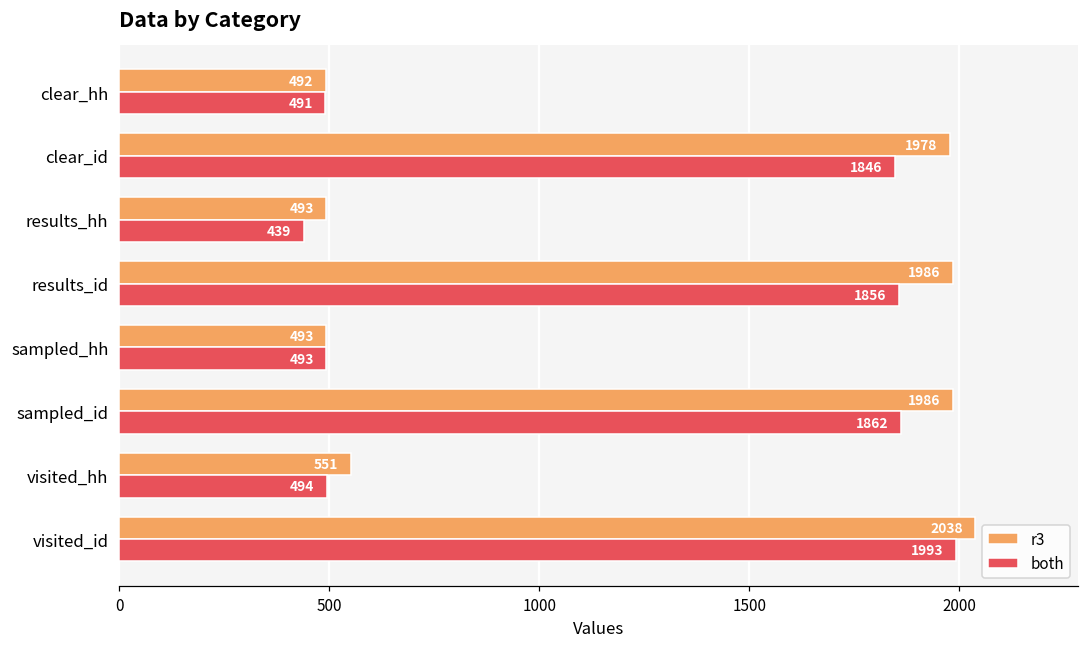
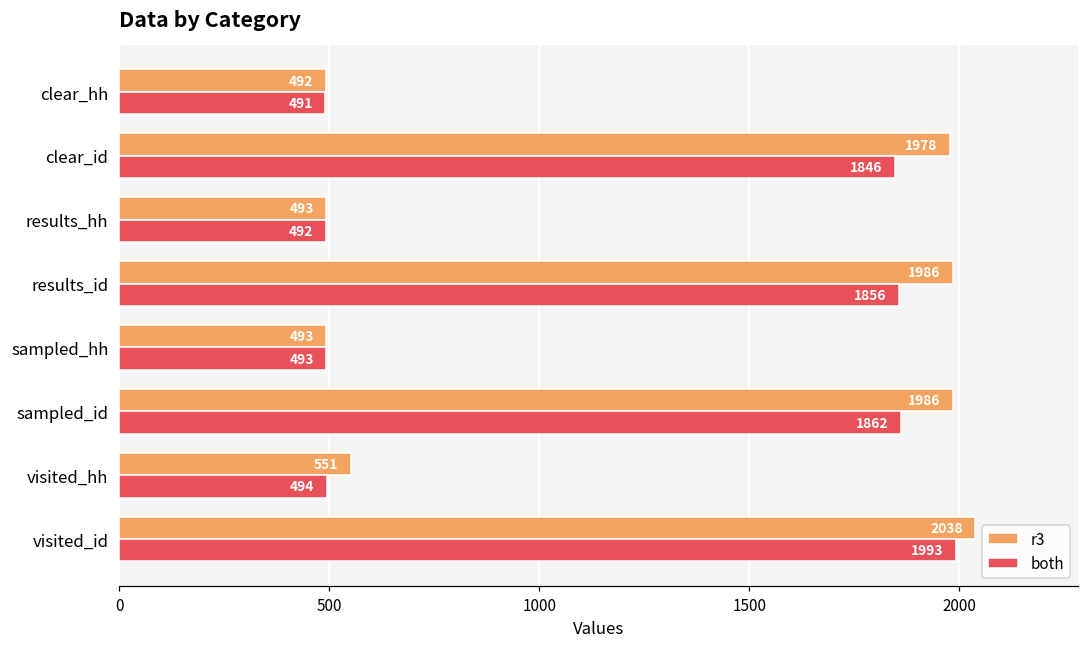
both, results_hh: 439 -> 492
